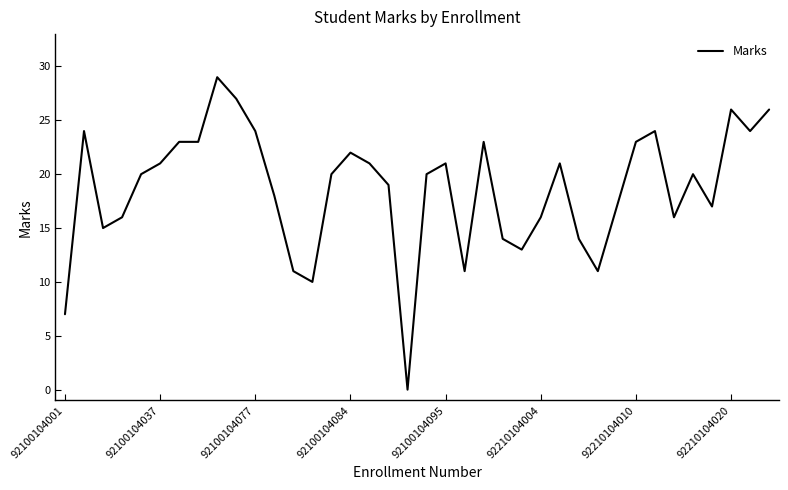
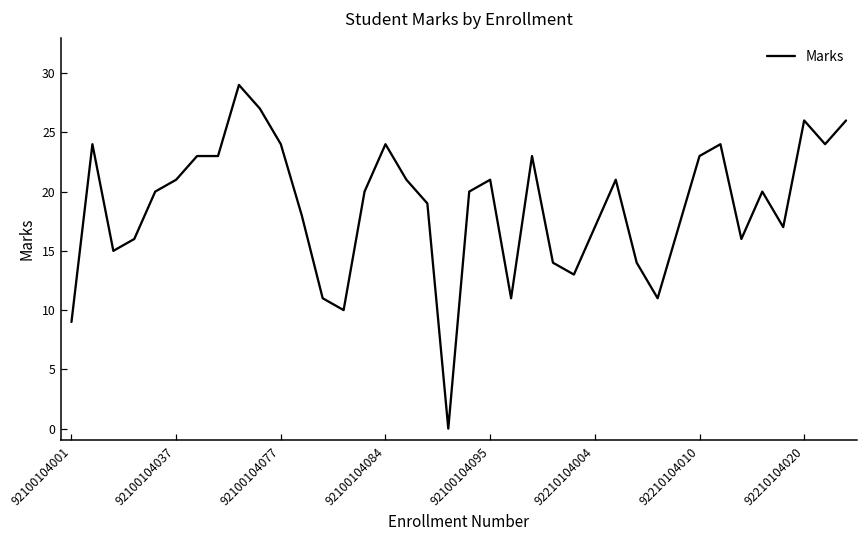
92100104001: 7 -> 9
92100104084: 22 -> 24
92210104004: 16 -> 17
